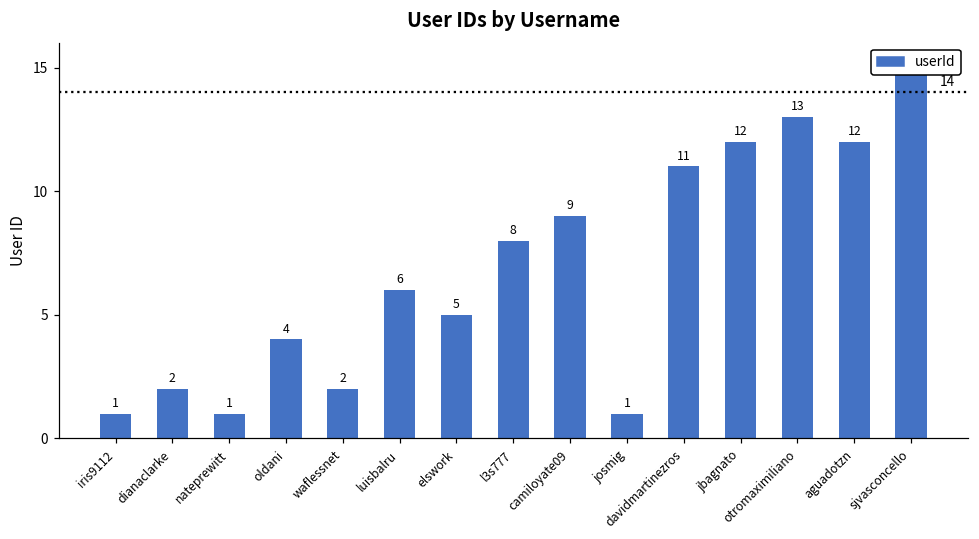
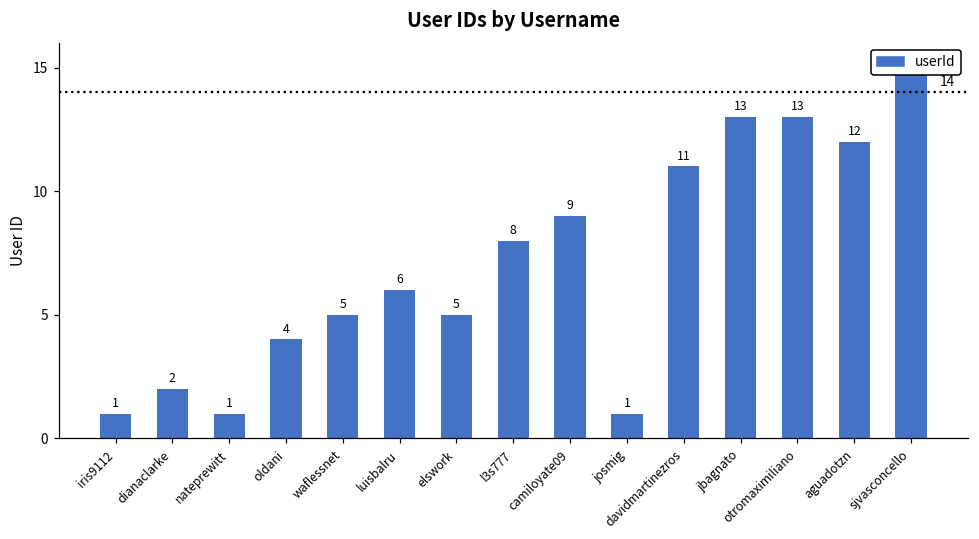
waflessnet: 2 -> 5
jbagnato: 12 -> 13
